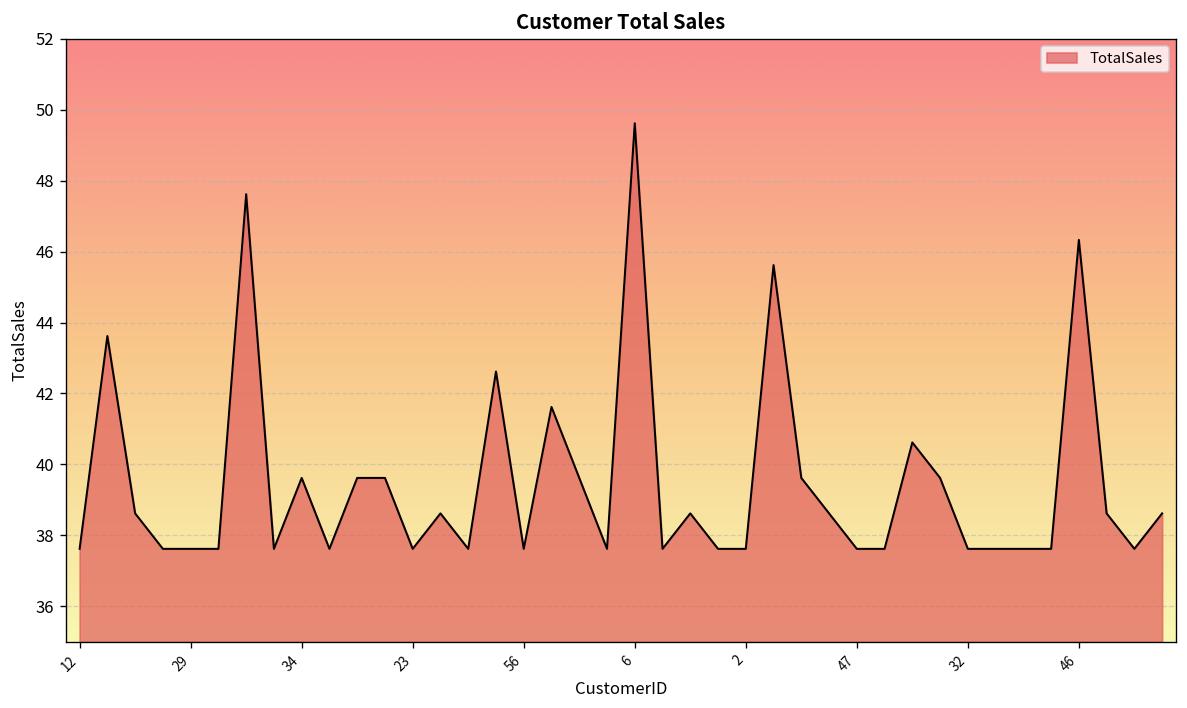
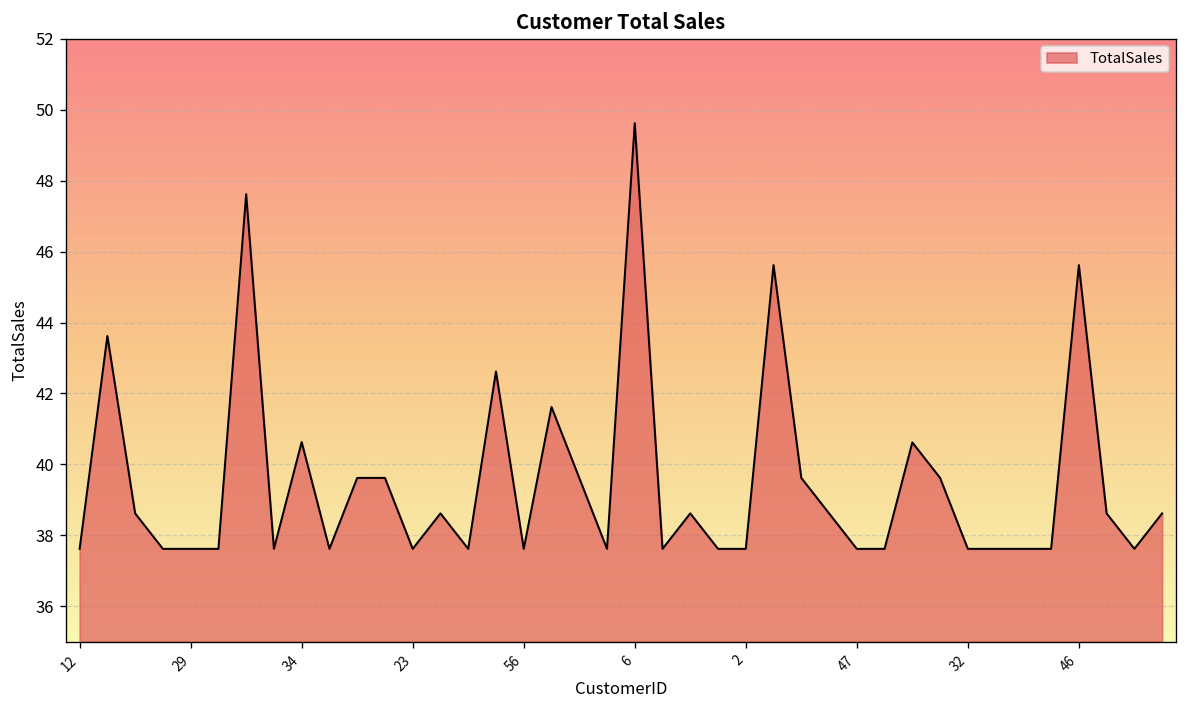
34: 39.6 -> 40.6
46: 46.3 -> 45.6
